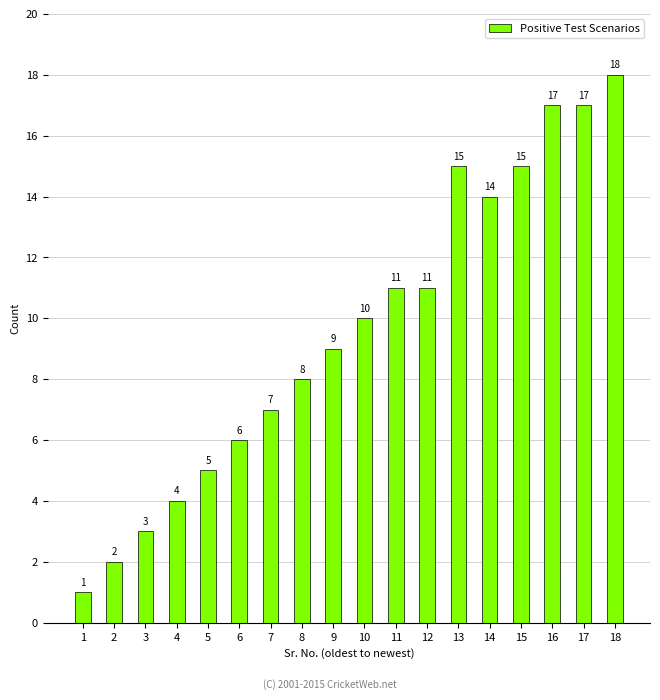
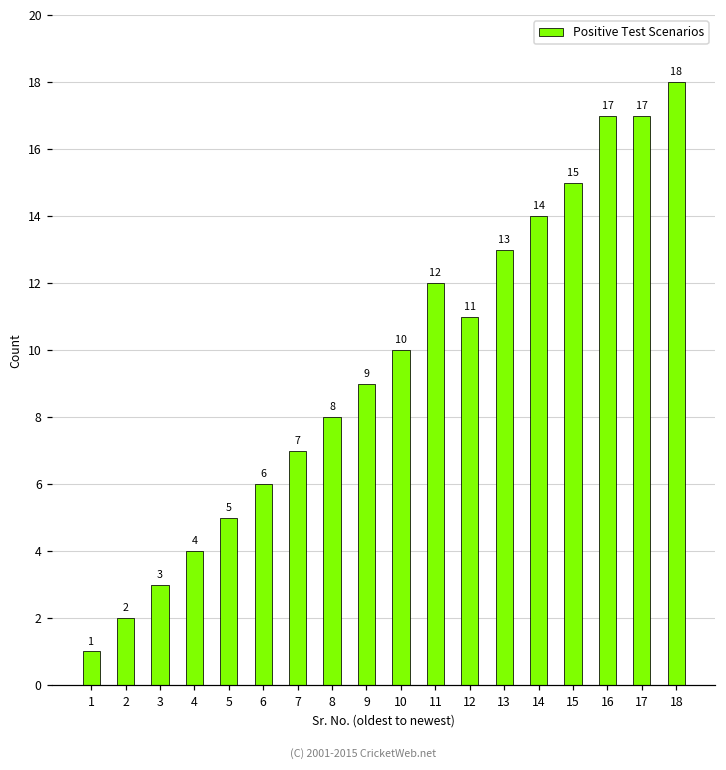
11: 11 -> 12
13: 15 -> 13
